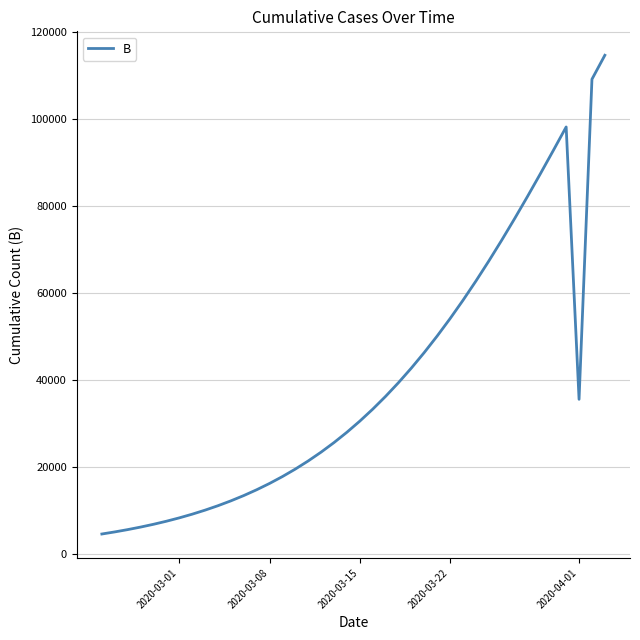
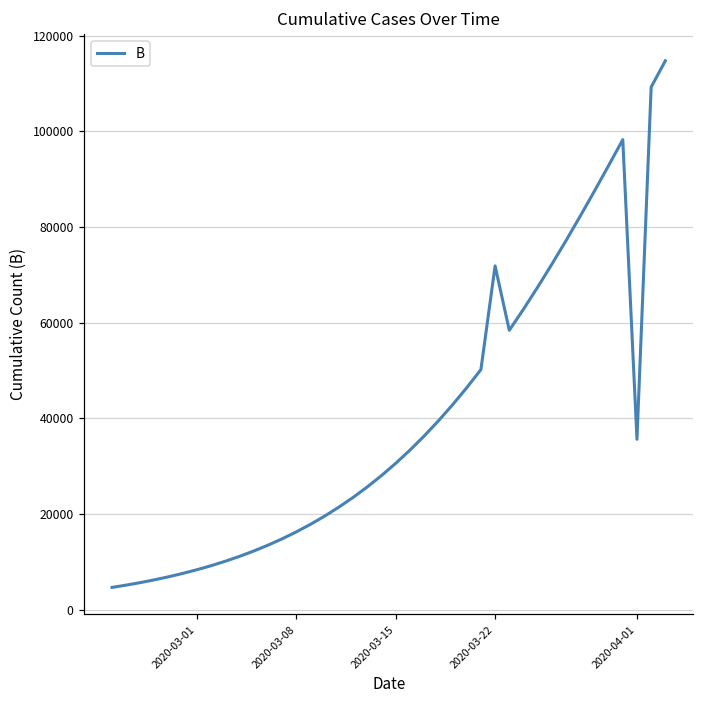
2020-03-22: 54000 -> 72000
